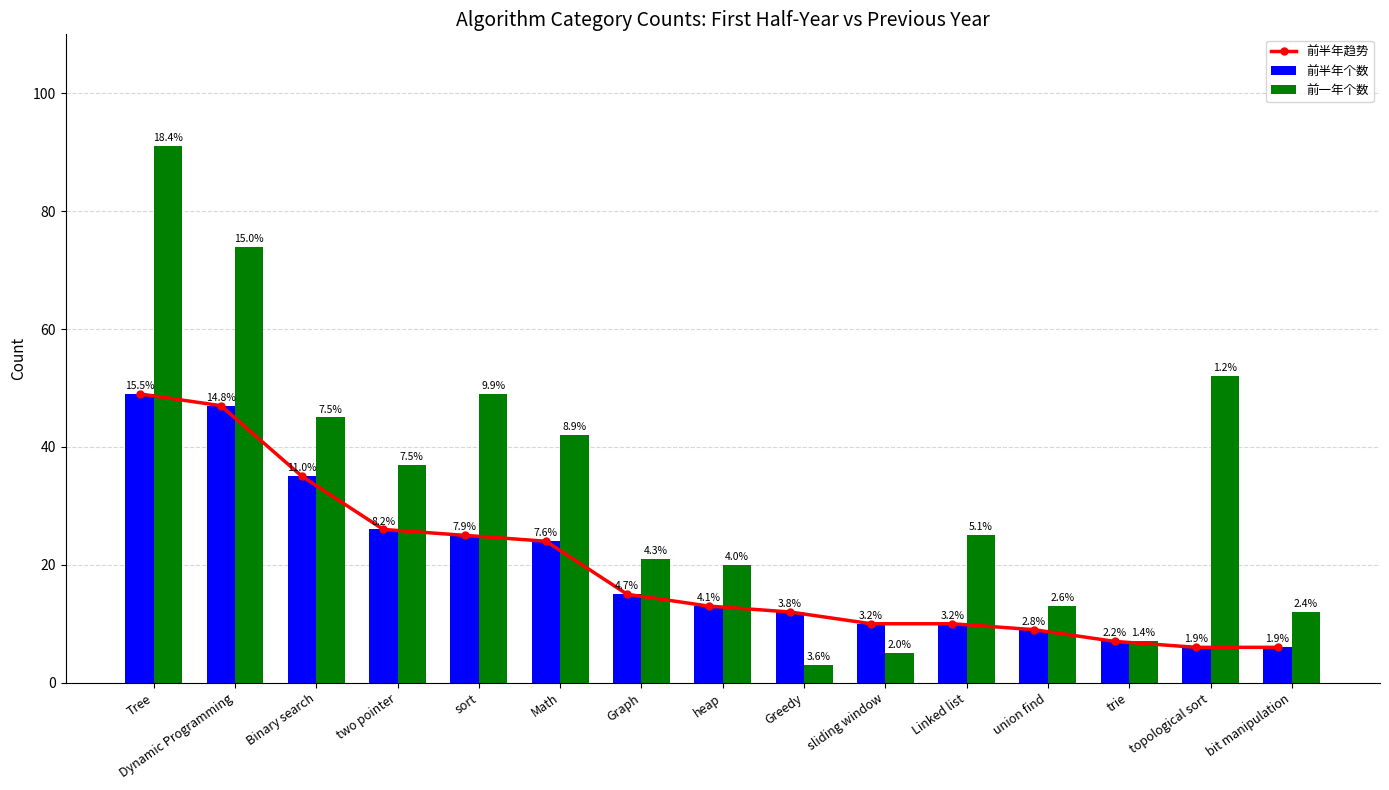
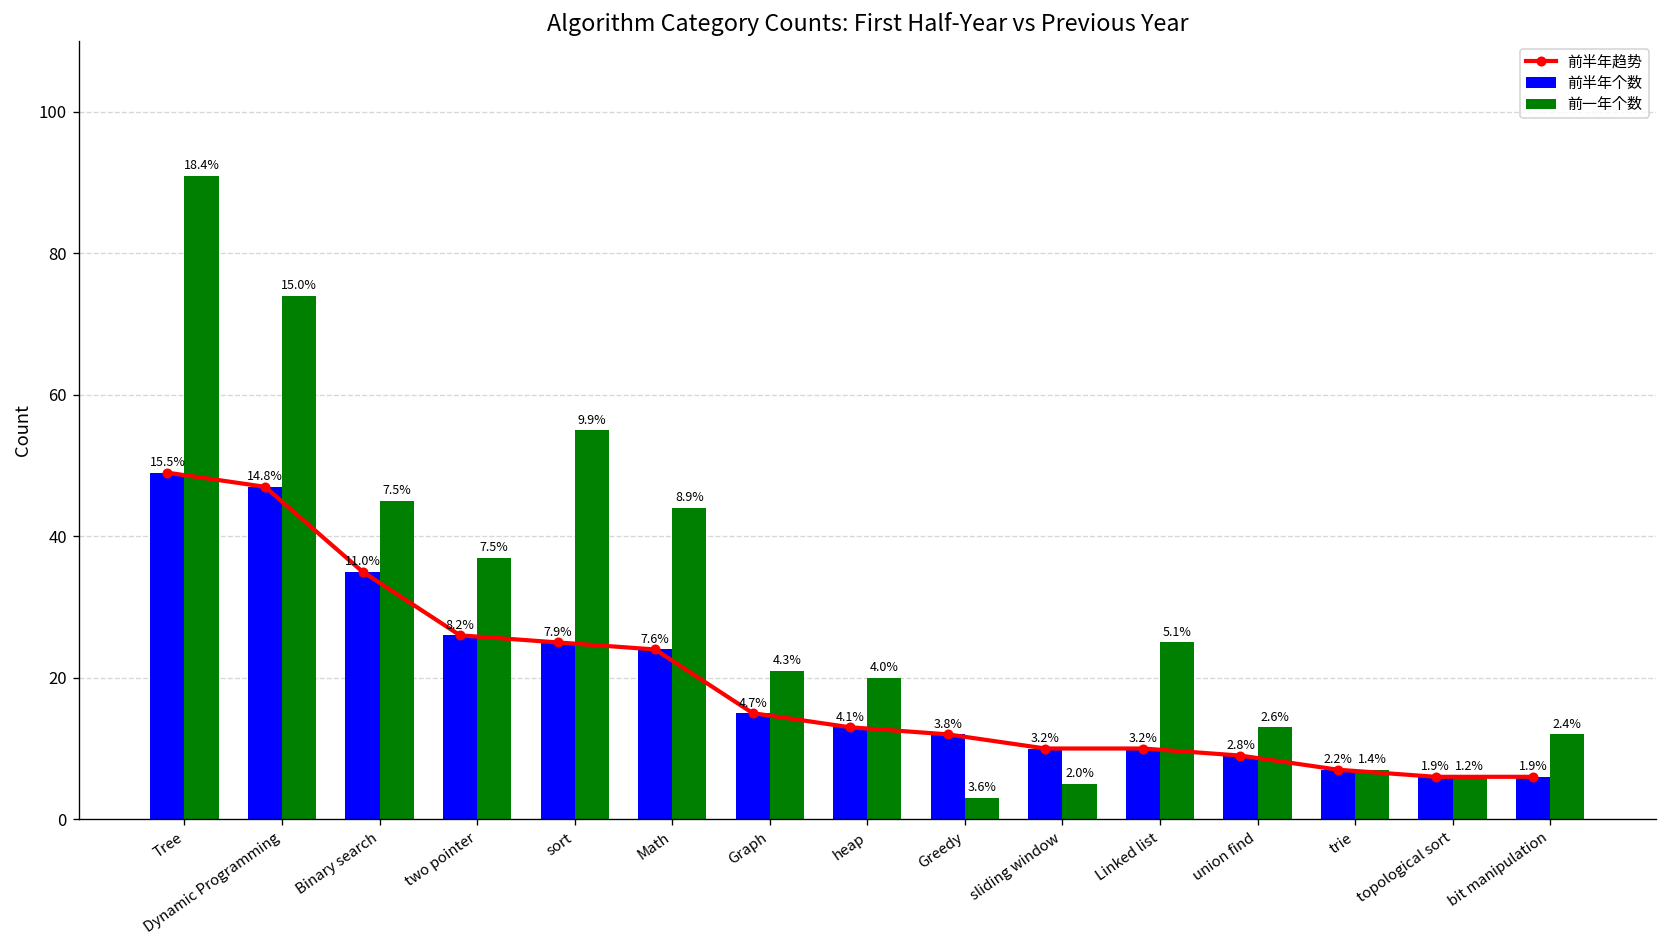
前一年个数, sort: 49 -> 55
前一年个数, Math: 42 -> 44
前一年个数, topological sort: 52 -> 6
